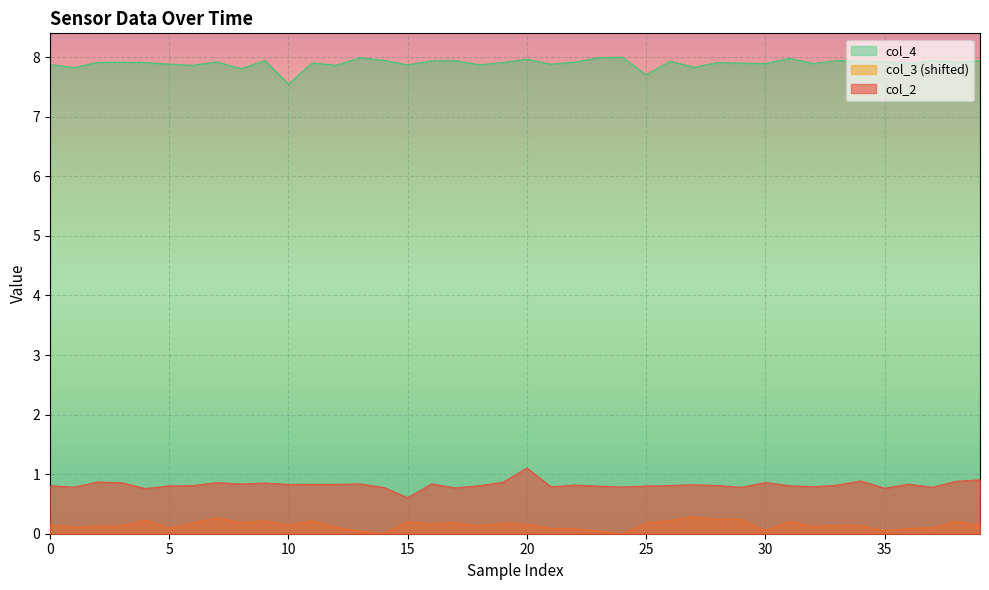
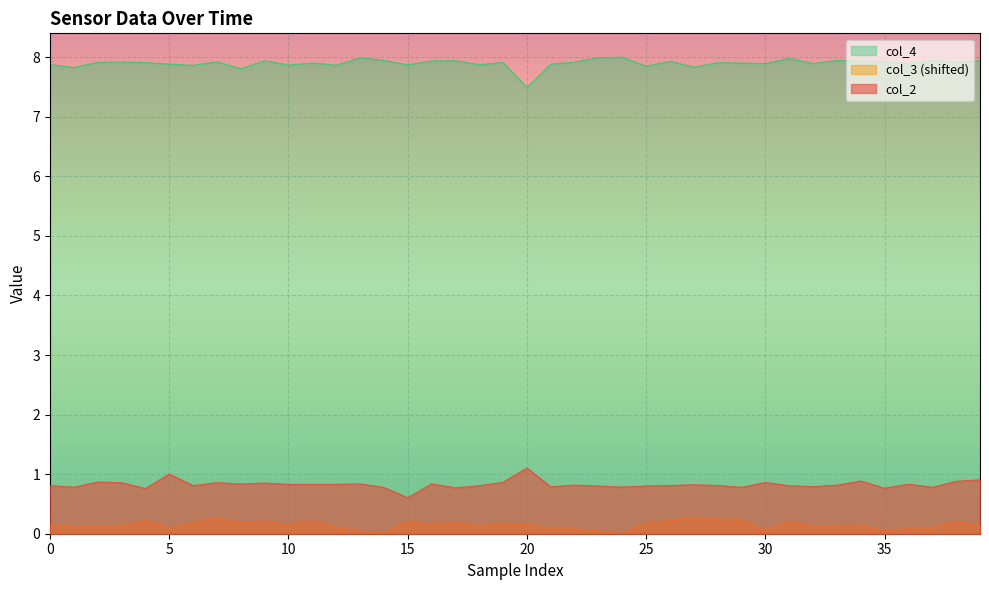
col_2, 5: 0.8 -> 1.0
col_4, 10: 7.6 -> 7.9
col_4, 20: 8.0 -> 7.5
col_4, 25: 7.7 -> 7.8
